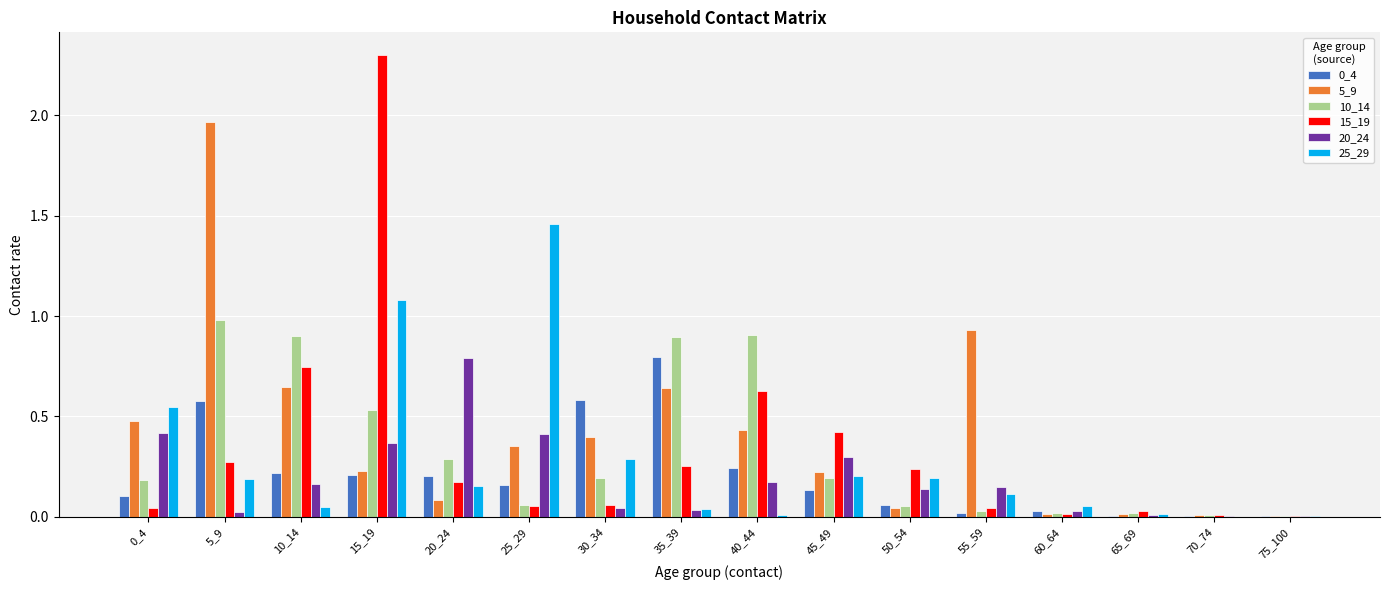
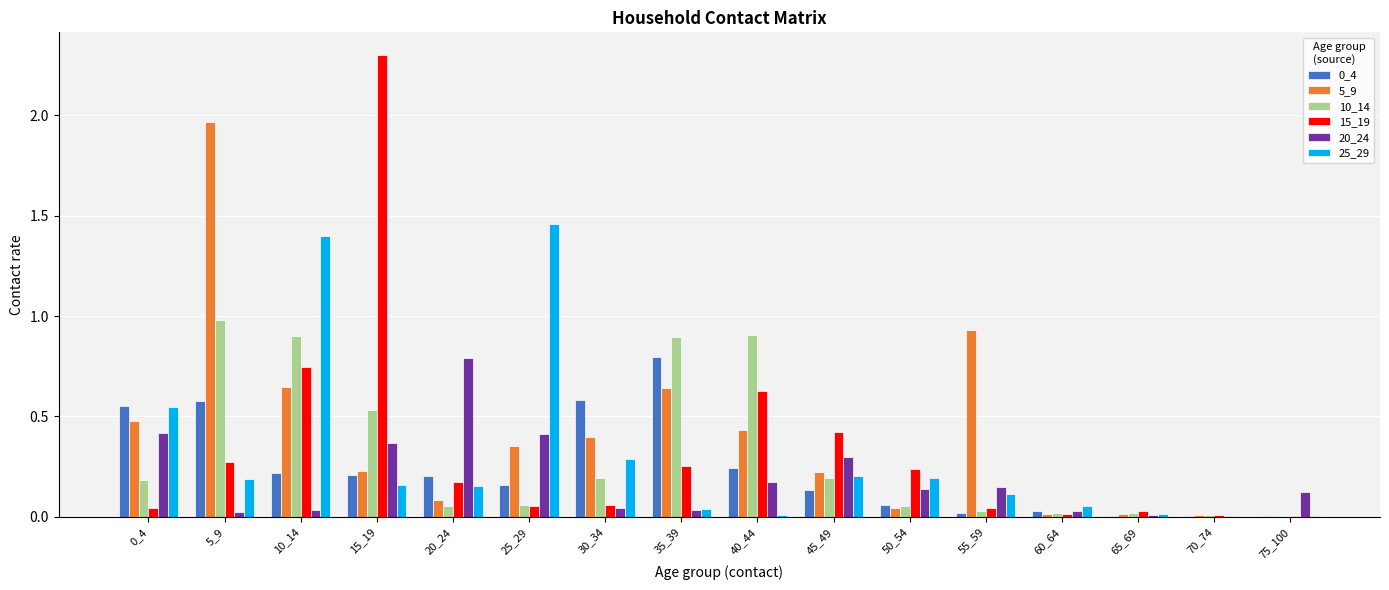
0_4, 0_4: 0.11 -> 0.55
20_24, 10_14: 0.17 -> 0.03
25_29, 10_14: 0.05 -> 1.40
25_29, 15_19: 1.08 -> 0.16
10_14, 20_24: 0.29 -> 0.05
20_24, 75_100: 0.00 -> 0.12
